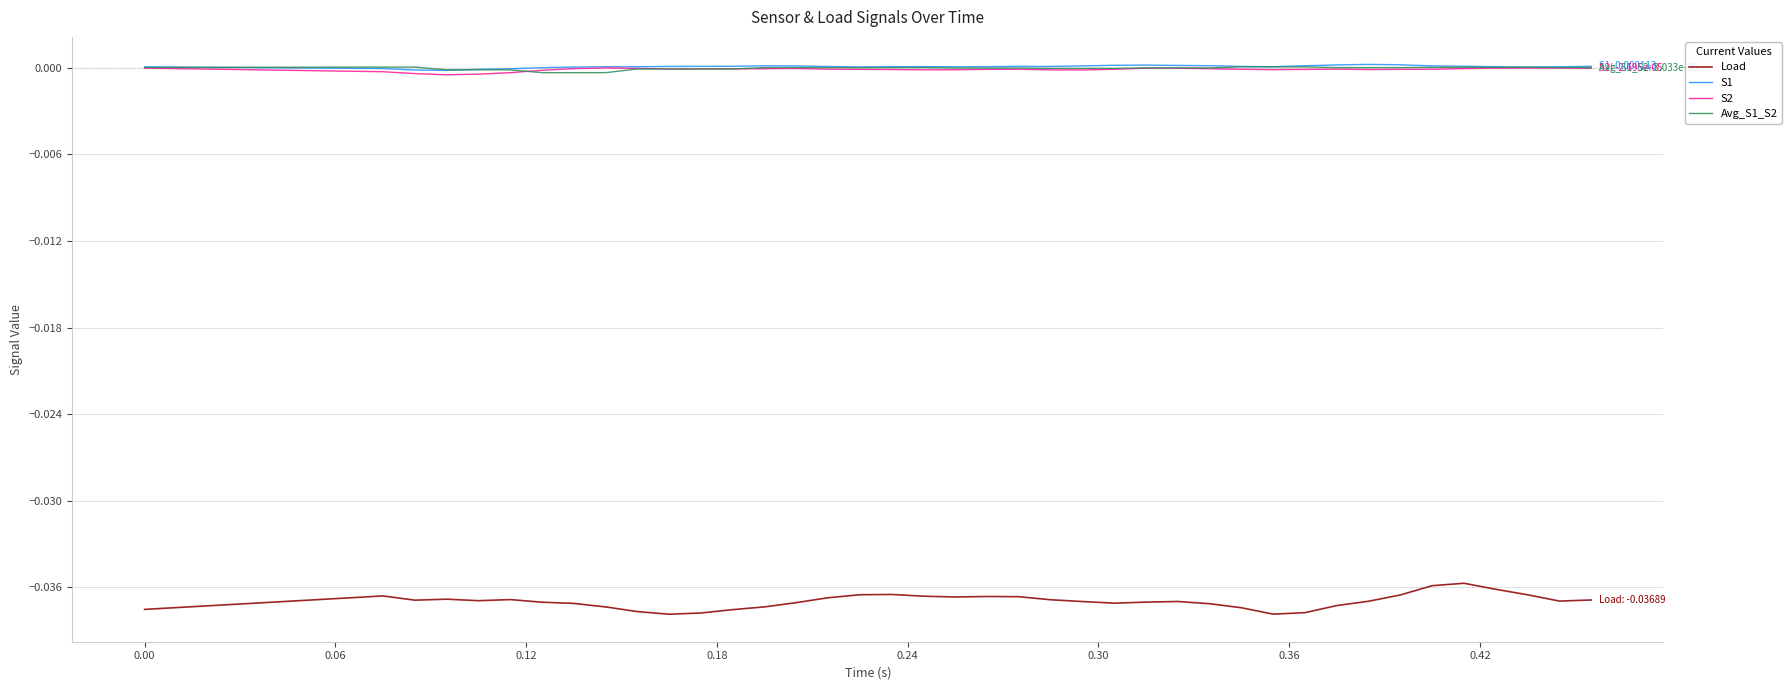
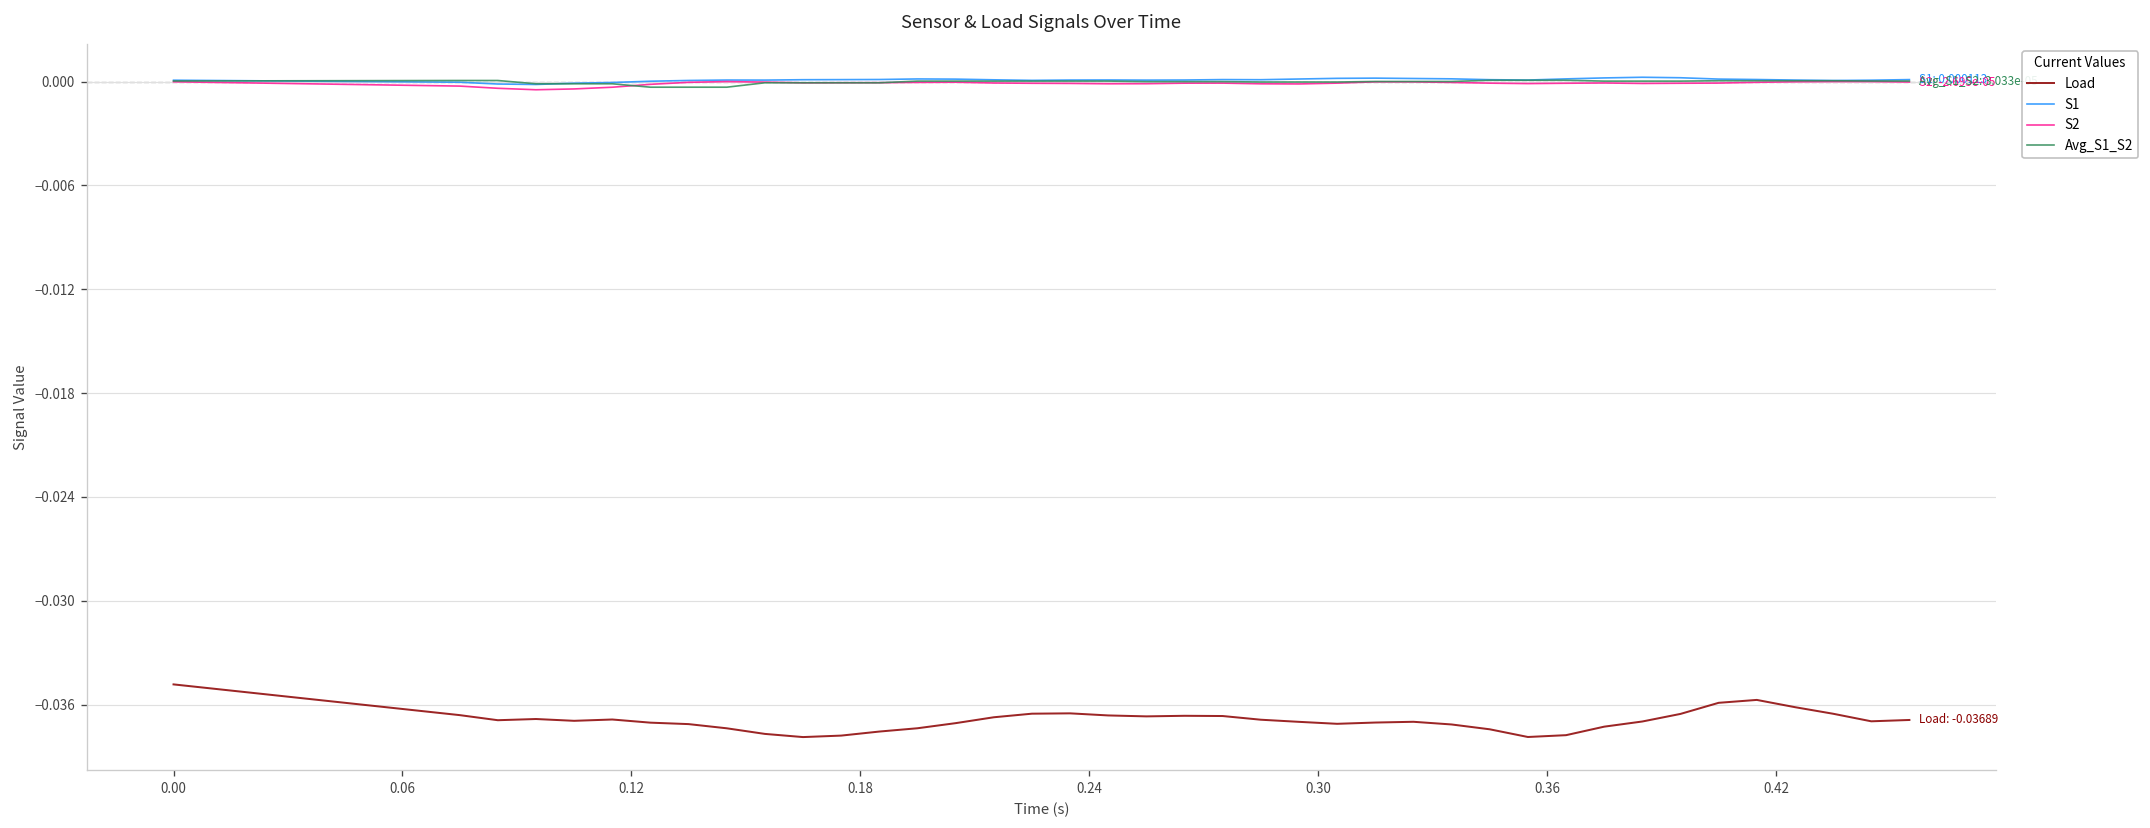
Load, 0.00: -0.0375 -> -0.0348
